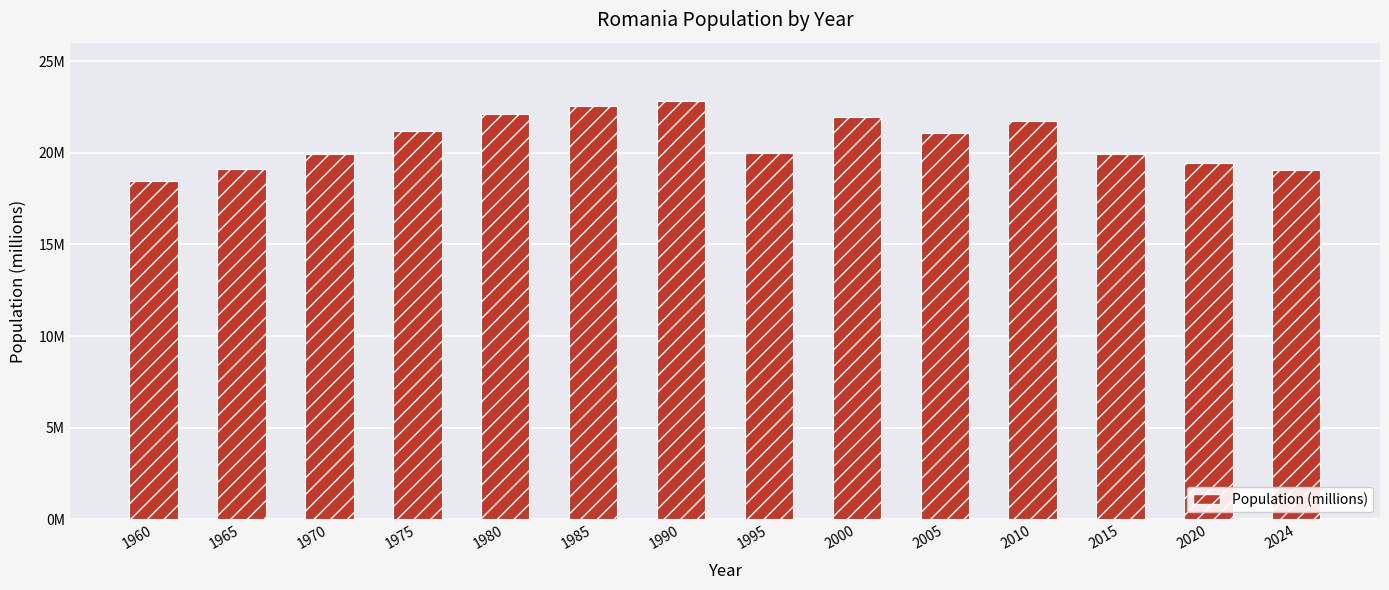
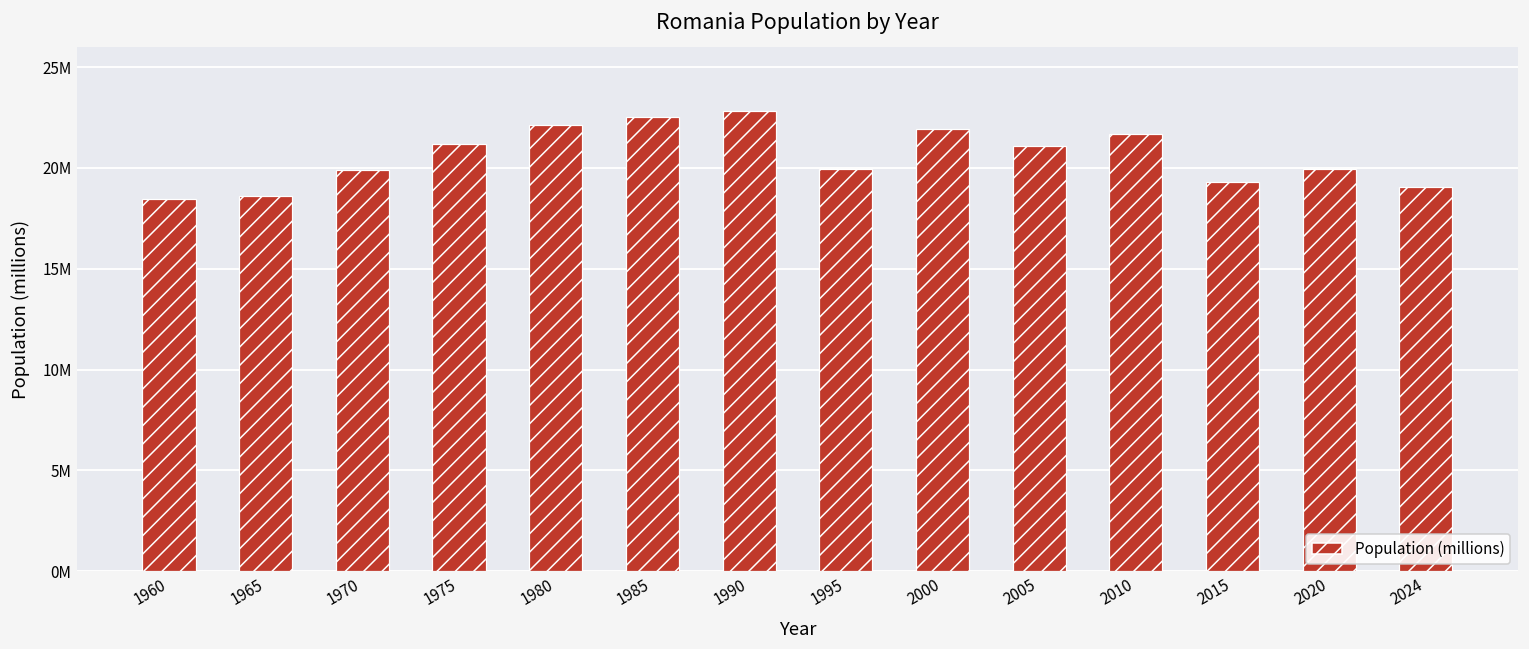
1965: 19100000 -> 18600000
2015: 19900000 -> 19300000
2020: 19400000 -> 19900000
